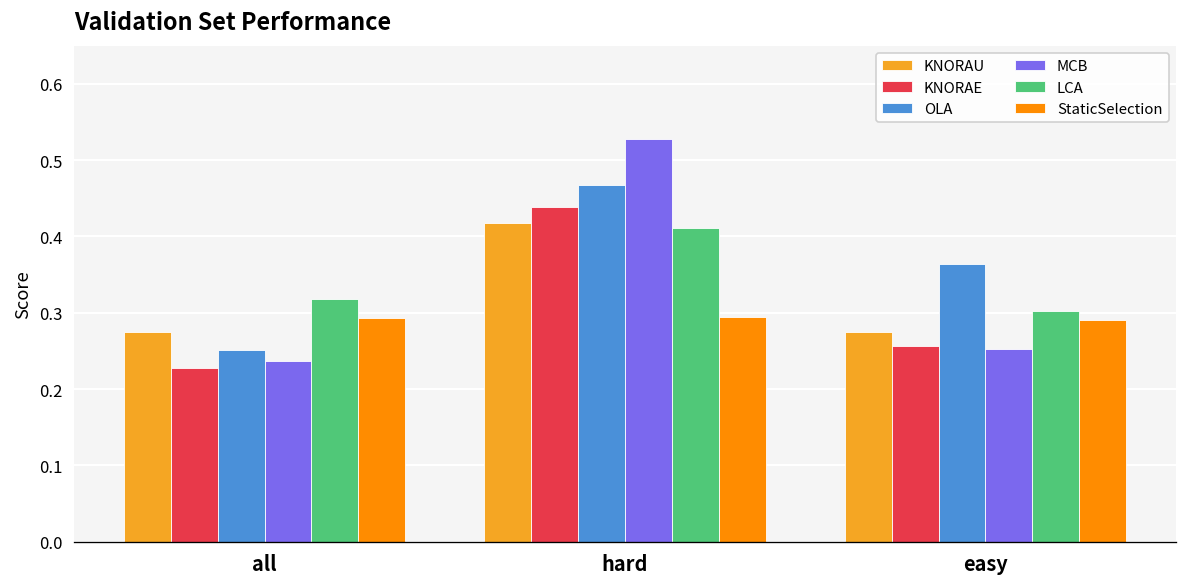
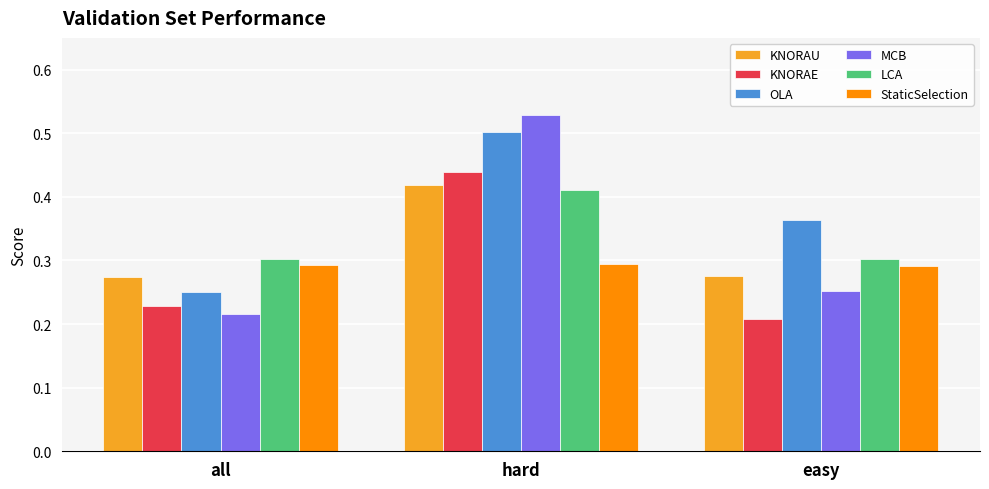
MCB, all: 0.24 -> 0.22
LCA, all: 0.32 -> 0.30
OLA, hard: 0.47 -> 0.50
KNORAE, easy: 0.26 -> 0.21
